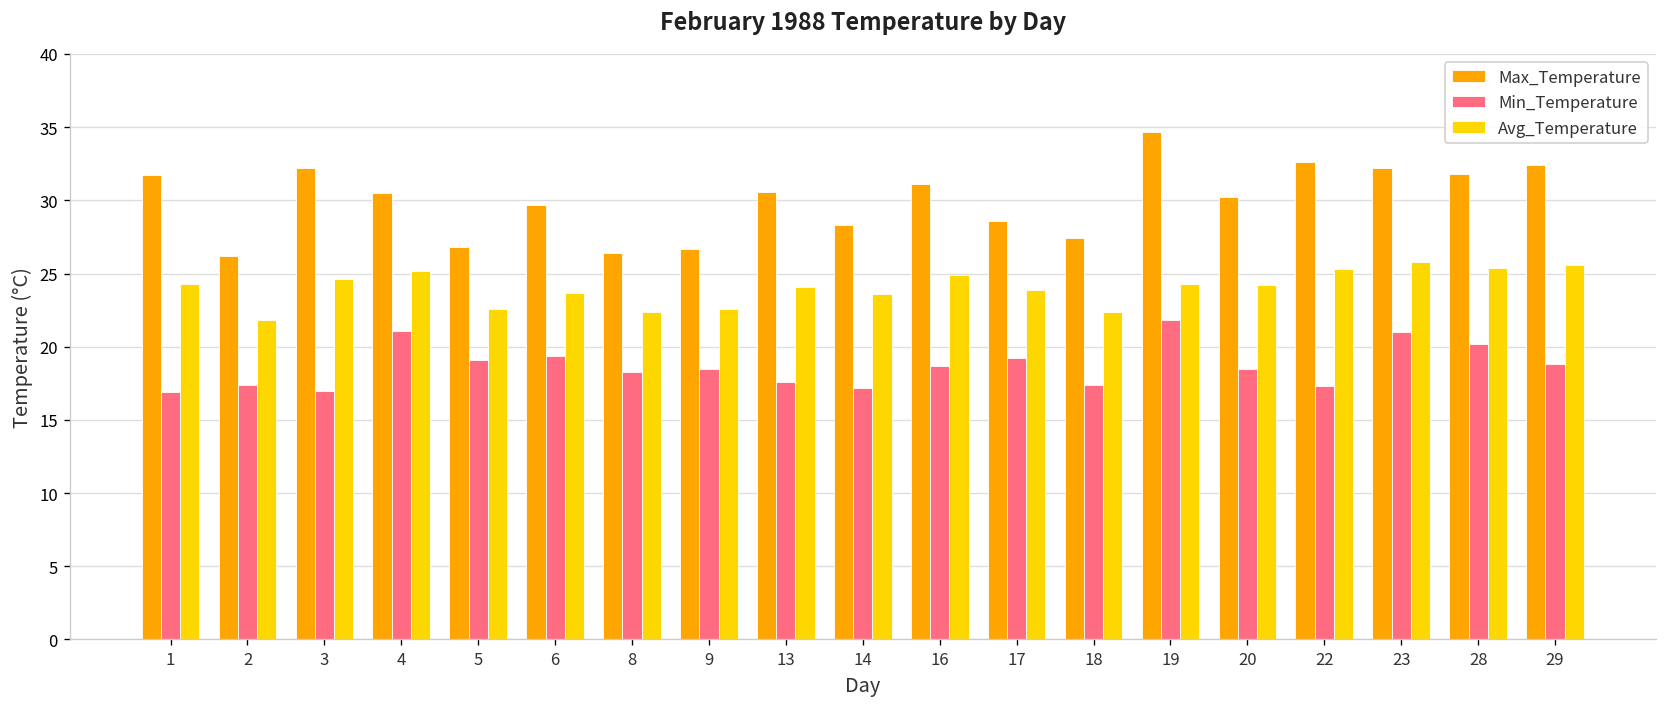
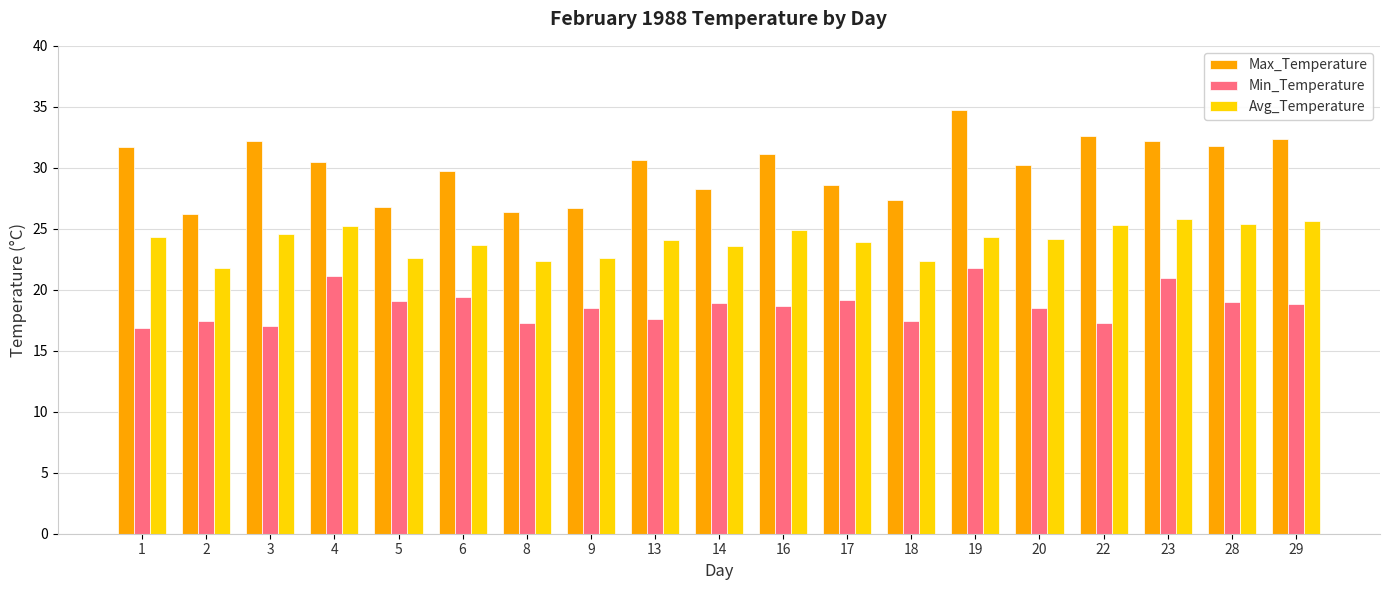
Min_Temperature, 8: 18.3 -> 17.3
Min_Temperature, 14: 17.2 -> 18.9
Min_Temperature, 28: 20.2 -> 19.0
